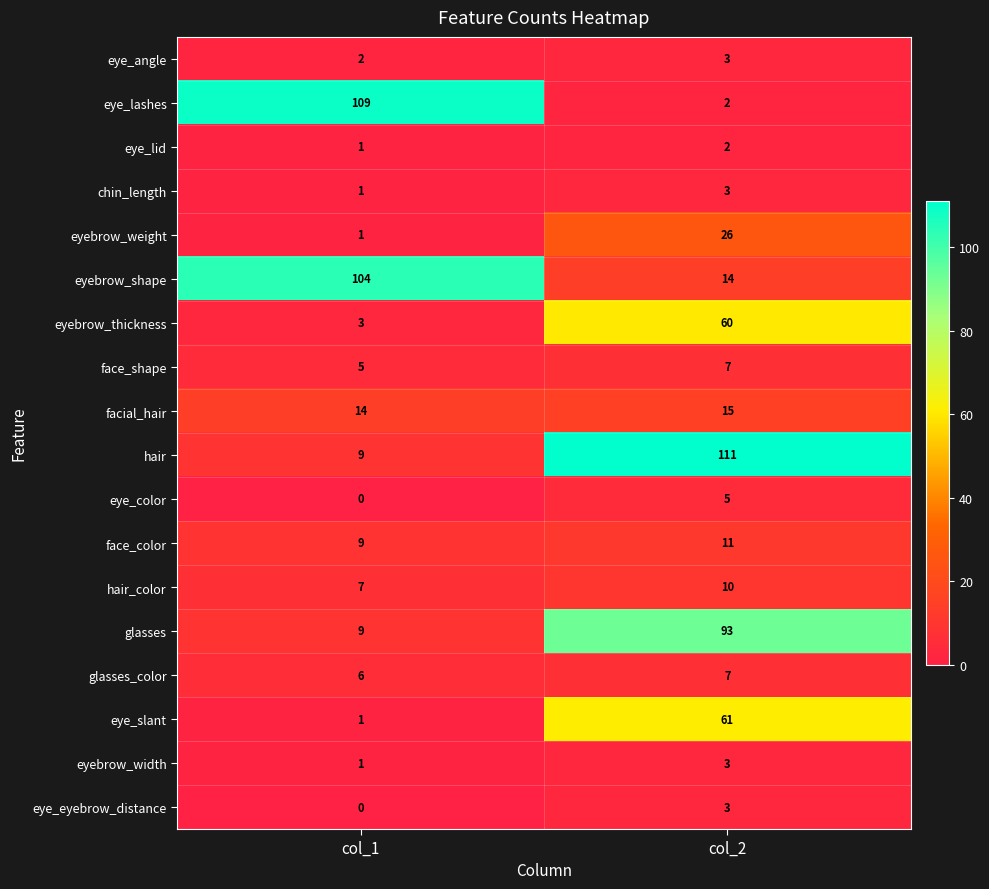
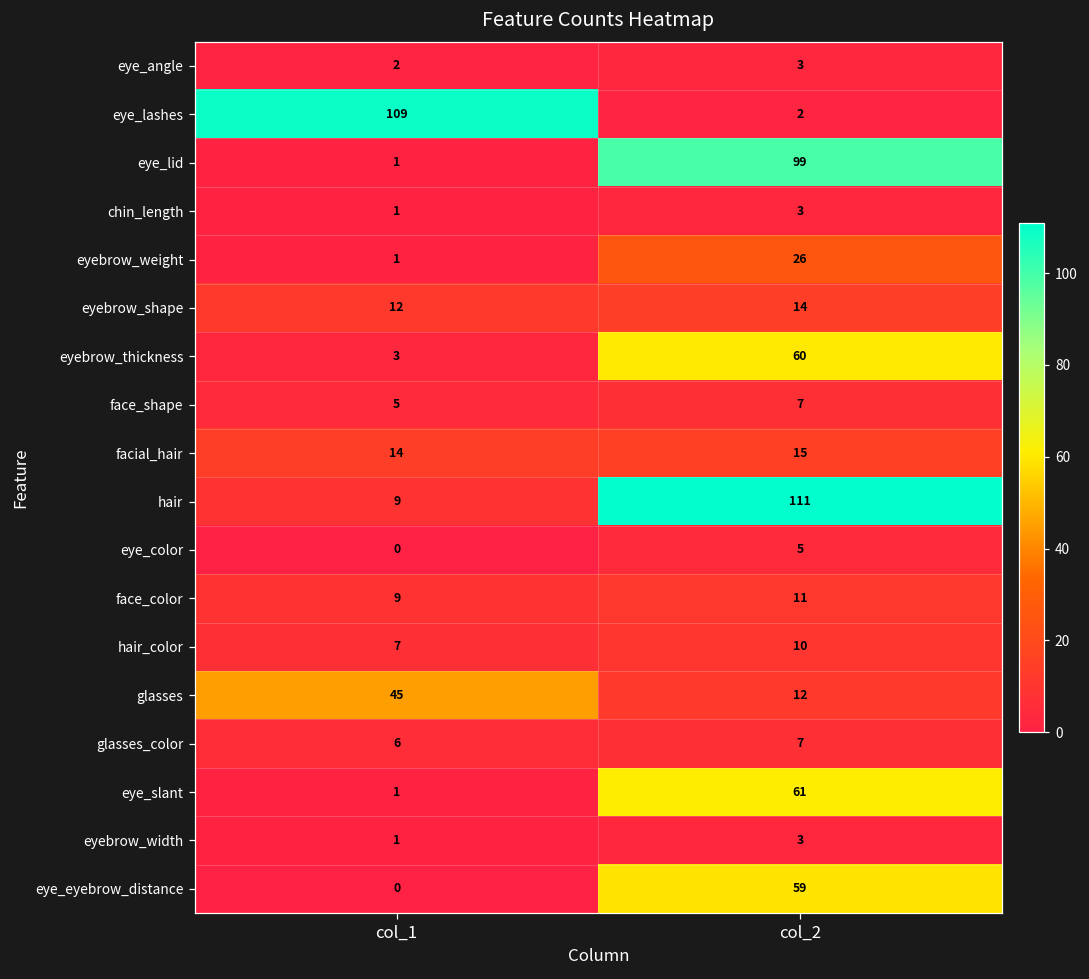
eye_lid, col_2: 2 -> 99
eyebrow_shape, col_1: 104 -> 12
glasses, col_1: 9 -> 45
glasses, col_2: 93 -> 12
eye_eyebrow_distance, col_2: 3 -> 59
